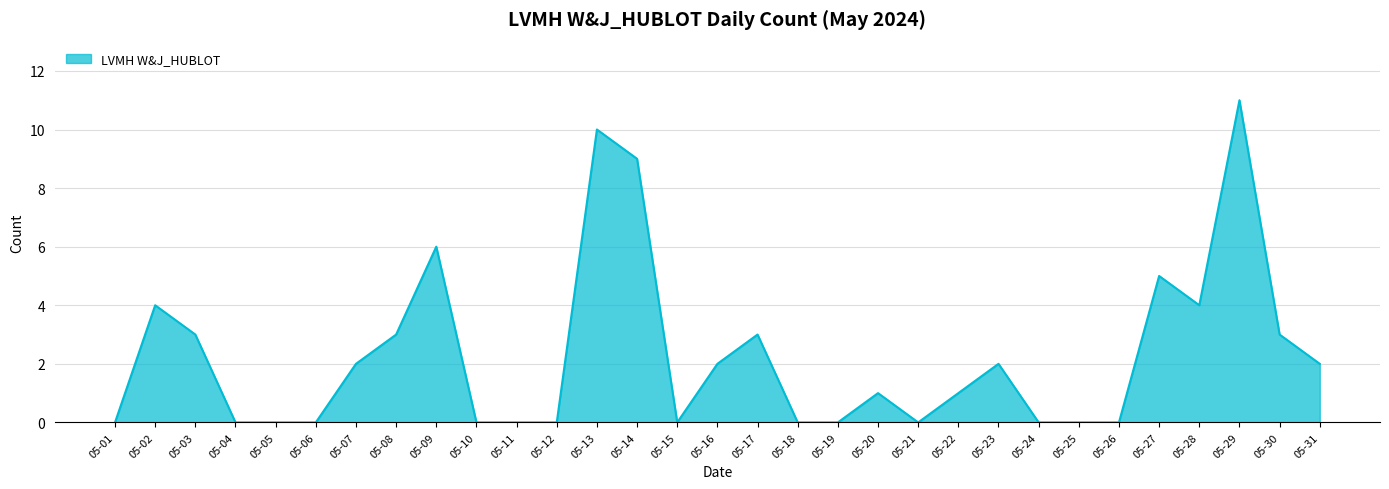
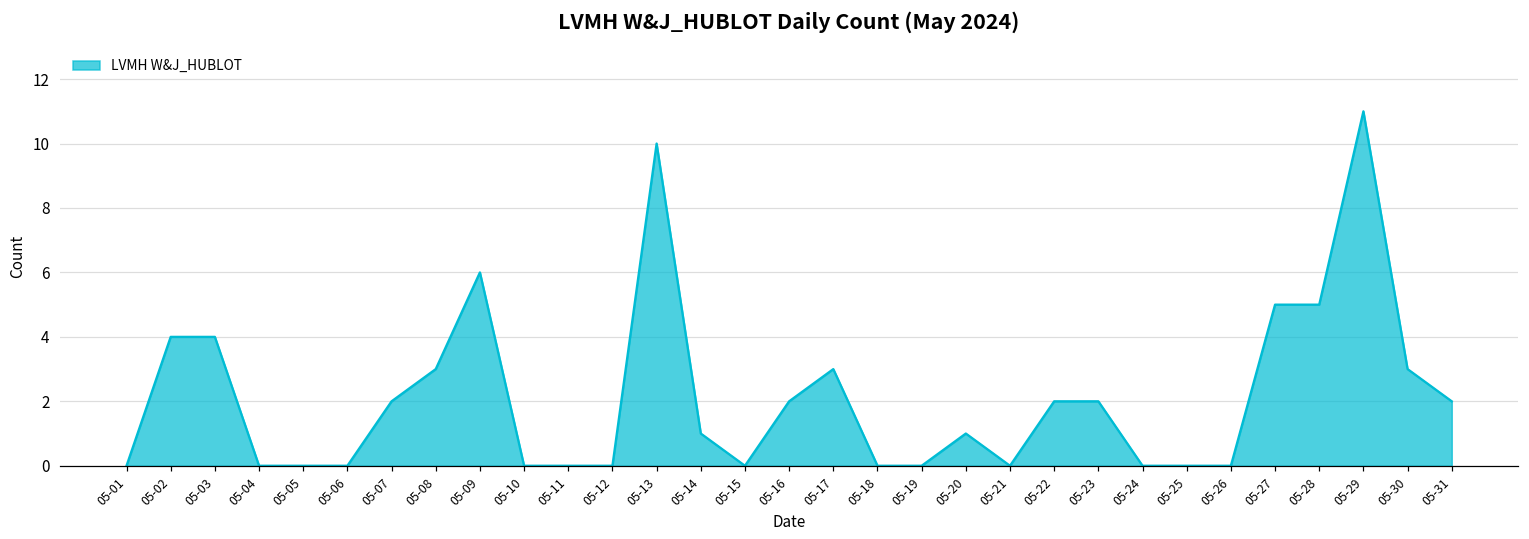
05-03: 3 -> 4
05-14: 9 -> 1
05-22: 1 -> 2
05-28: 4 -> 5
